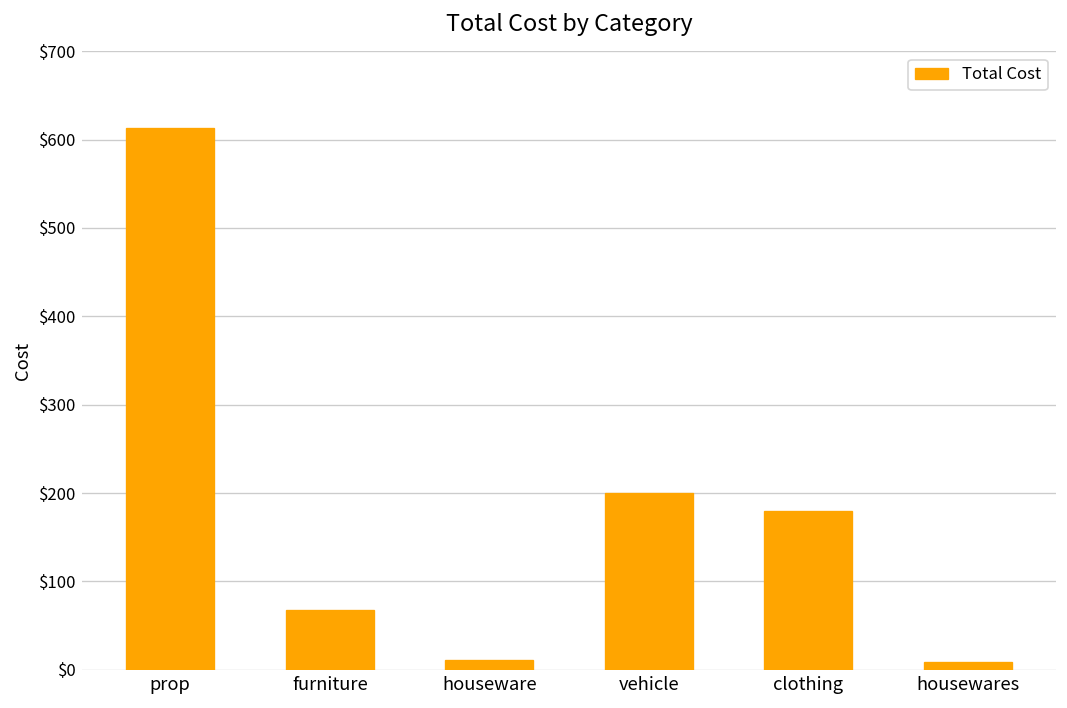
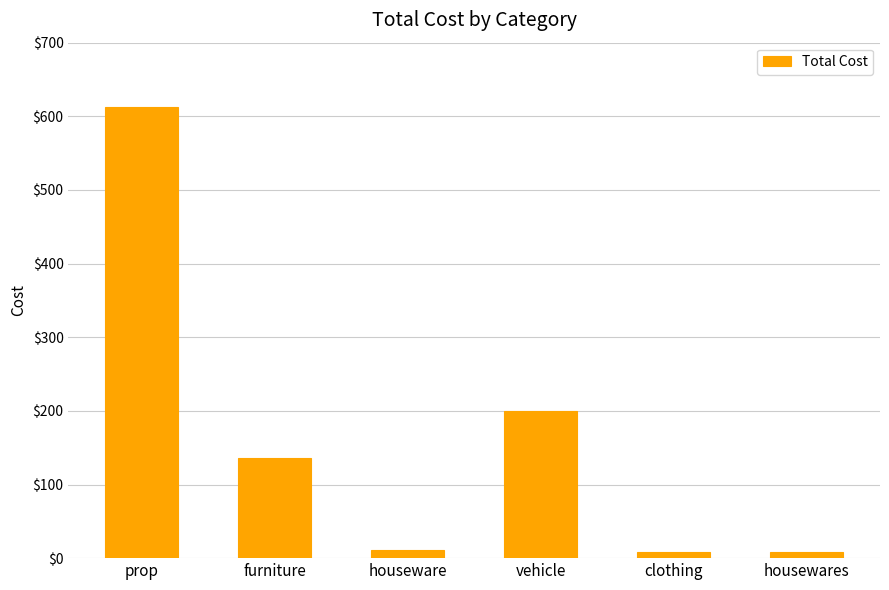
furniture: $70 -> $140
clothing: $180 -> $10
